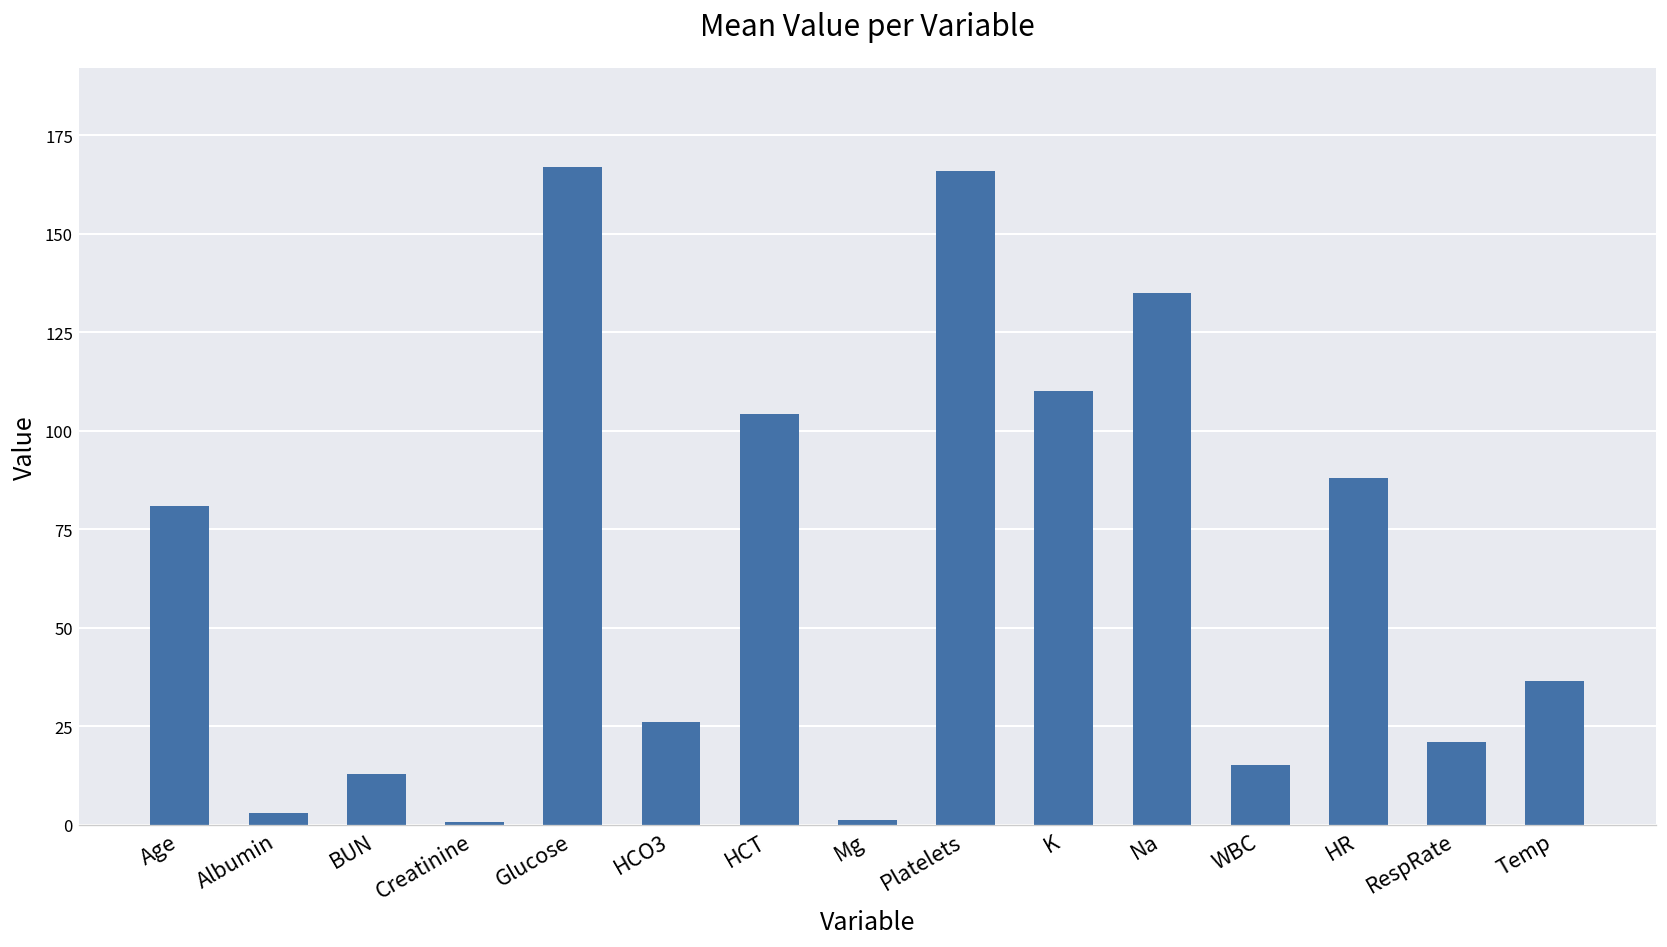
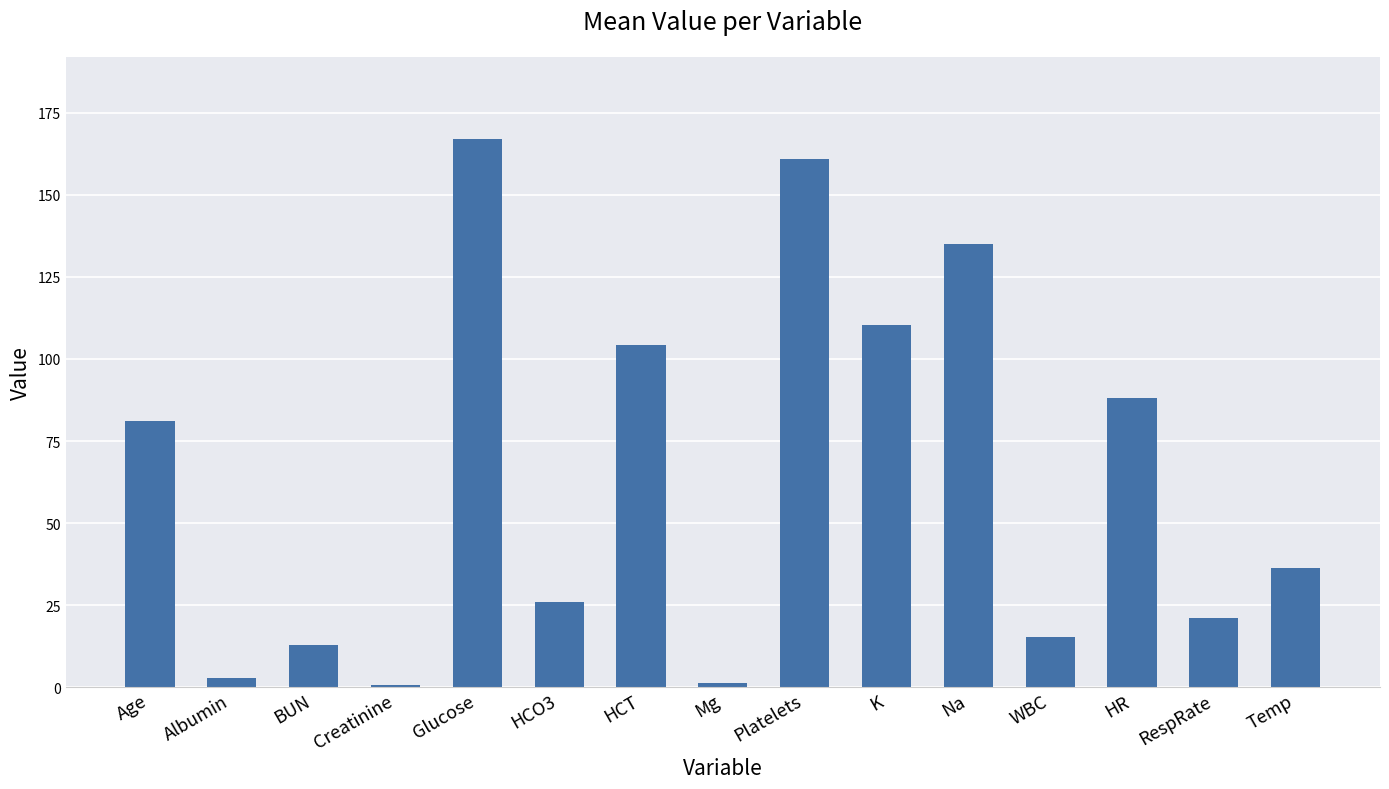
Platelets: 166 -> 161
